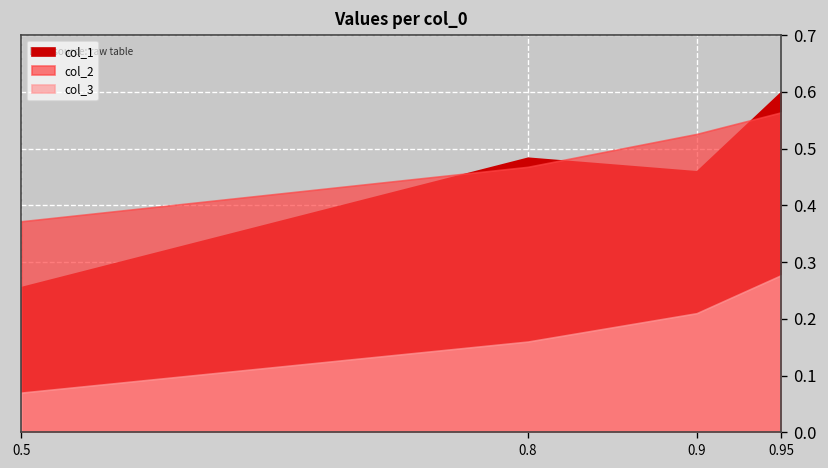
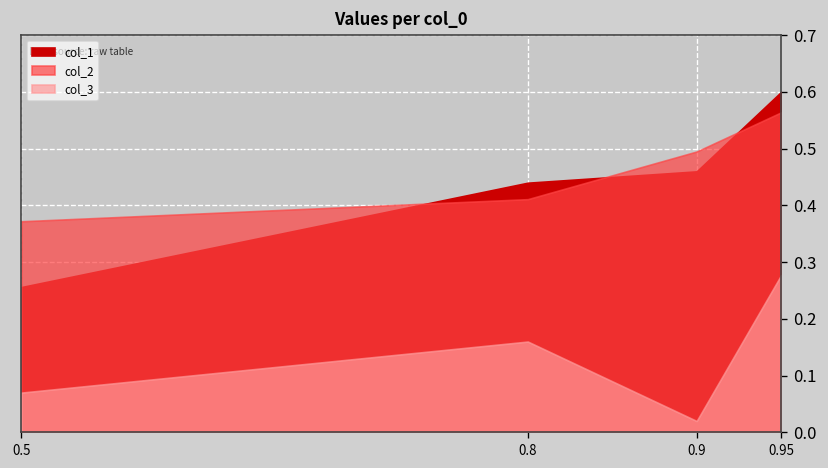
col_1, 0.8: 0.48 -> 0.44
col_2, 0.8: 0.47 -> 0.41
col_2, 0.9: 0.53 -> 0.50
col_3, 0.9: 0.21 -> 0.02
